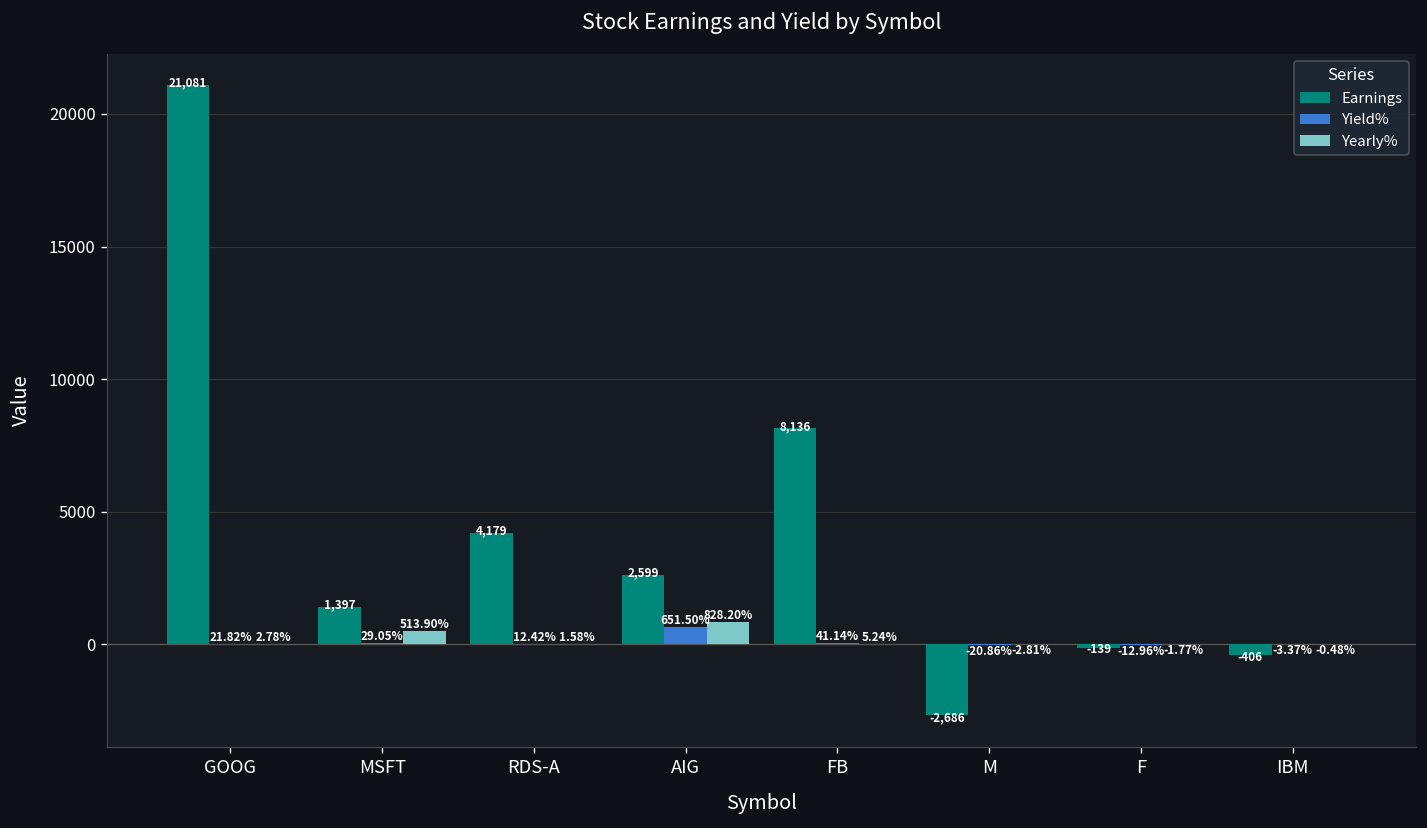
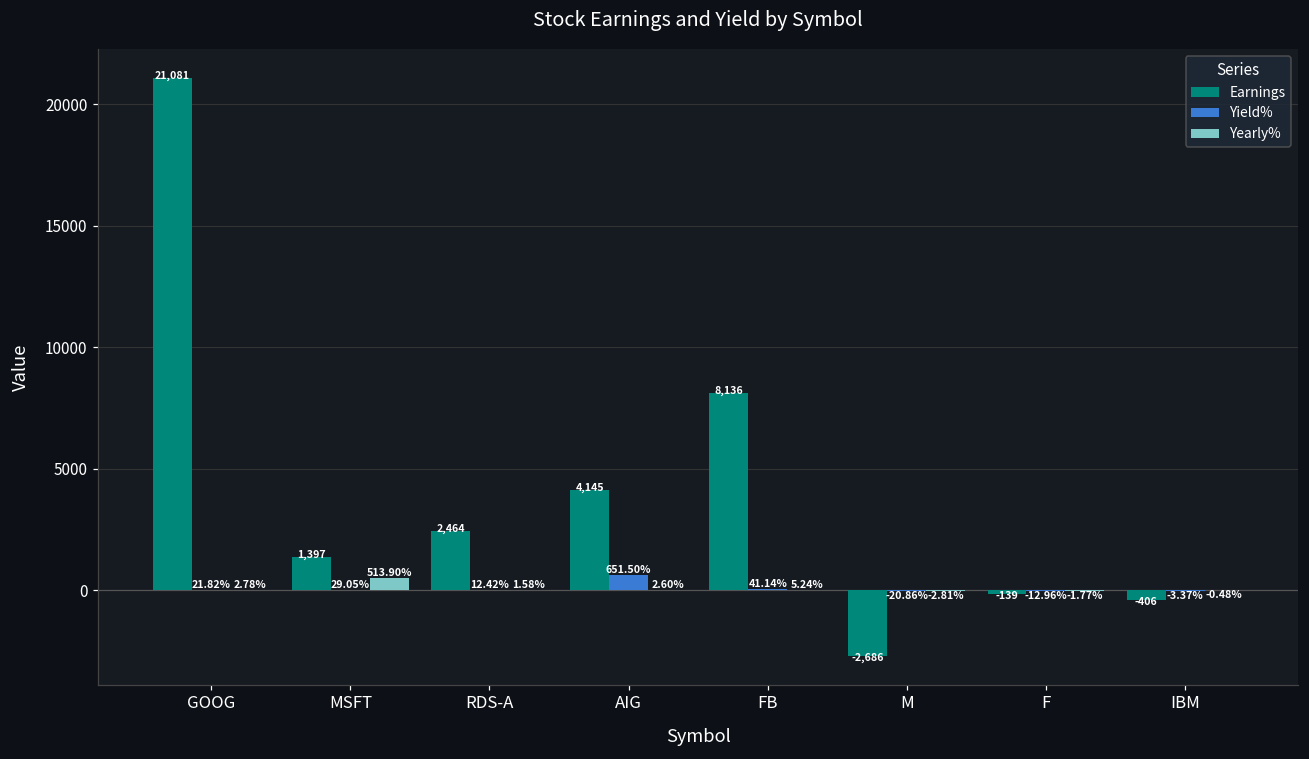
Earnings, RDS-A: 4,179 -> 2,464
Earnings, AIG: 2,599 -> 4,145
Yearly%, AIG: 828.20% -> 2.60%
